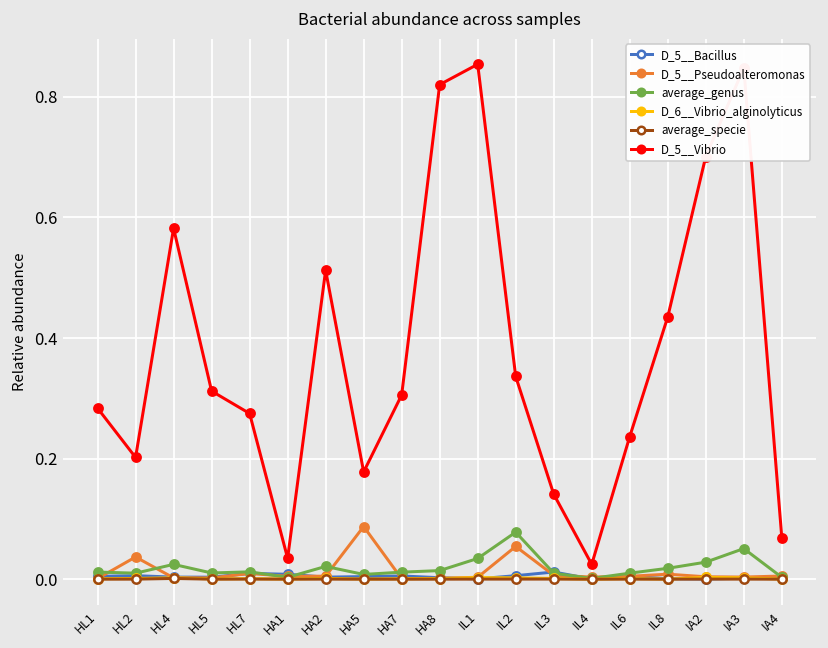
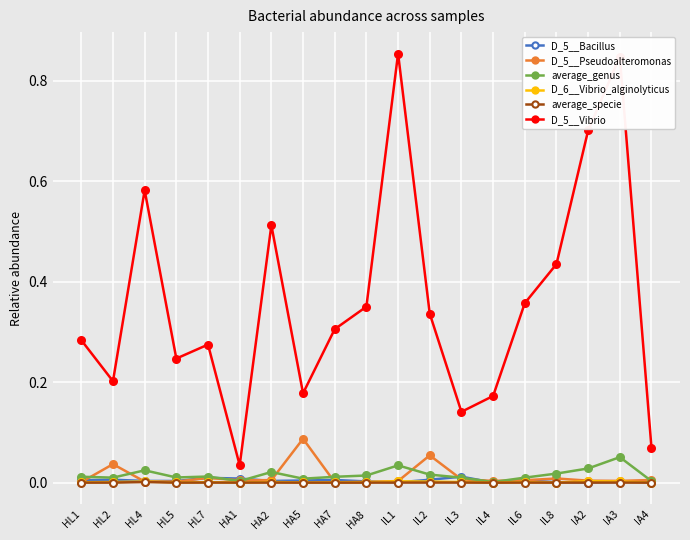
D_5__Vibrio, HL5: 0.31 -> 0.25
D_5__Vibrio, HA8: 0.82 -> 0.35
average_genus, IL2: 0.08 -> 0.02
D_5__Vibrio, IL4: 0.02 -> 0.17
D_5__Vibrio, IL6: 0.24 -> 0.36
